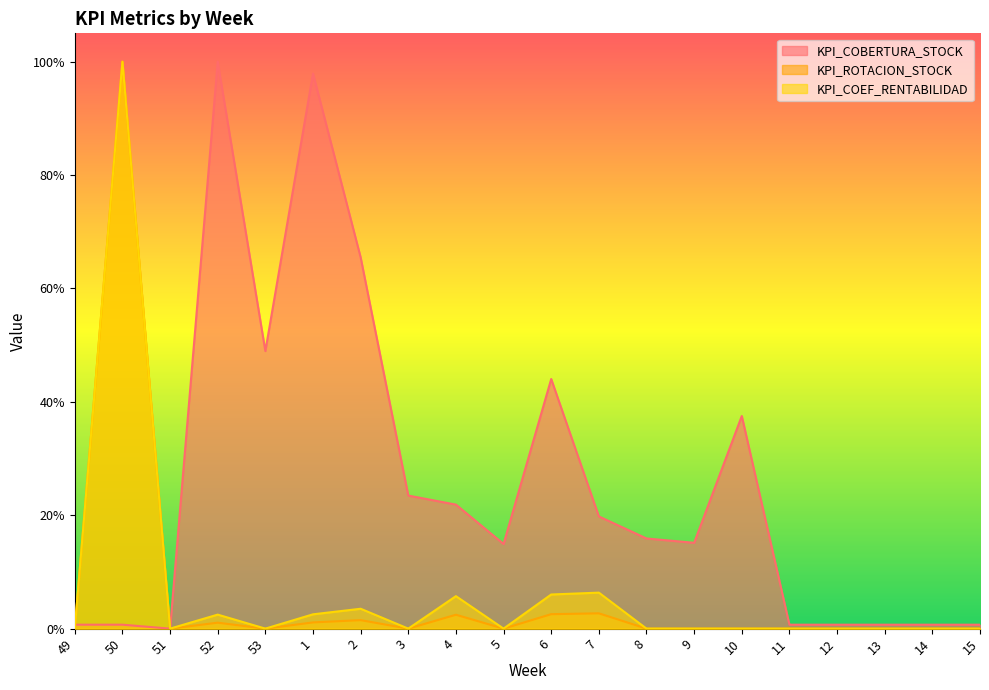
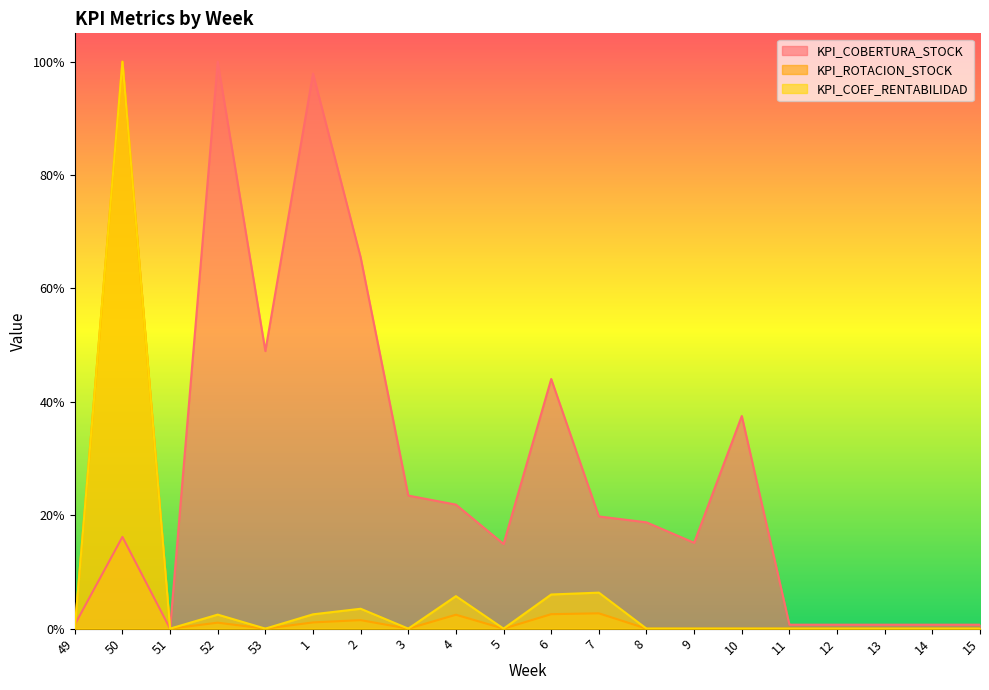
KPI_COBERTURA_STOCK, 50: 1% -> 16%
KPI_COBERTURA_STOCK, 8: 16% -> 19%
